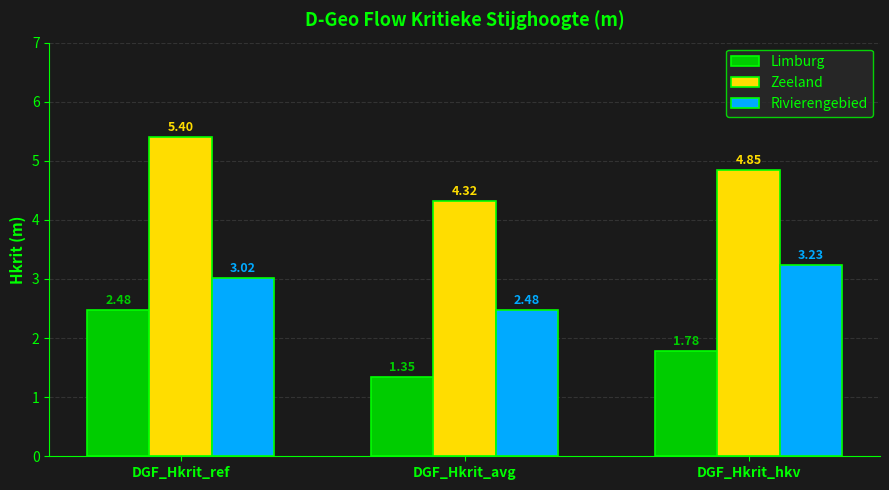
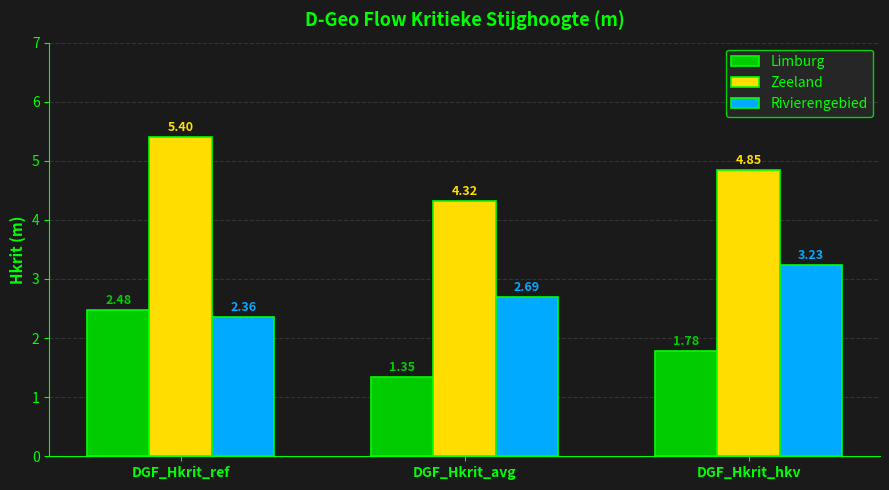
Rivierengebied, DGF_Hkrit_ref: 3.02 -> 2.36
Rivierengebied, DGF_Hkrit_avg: 2.48 -> 2.69
